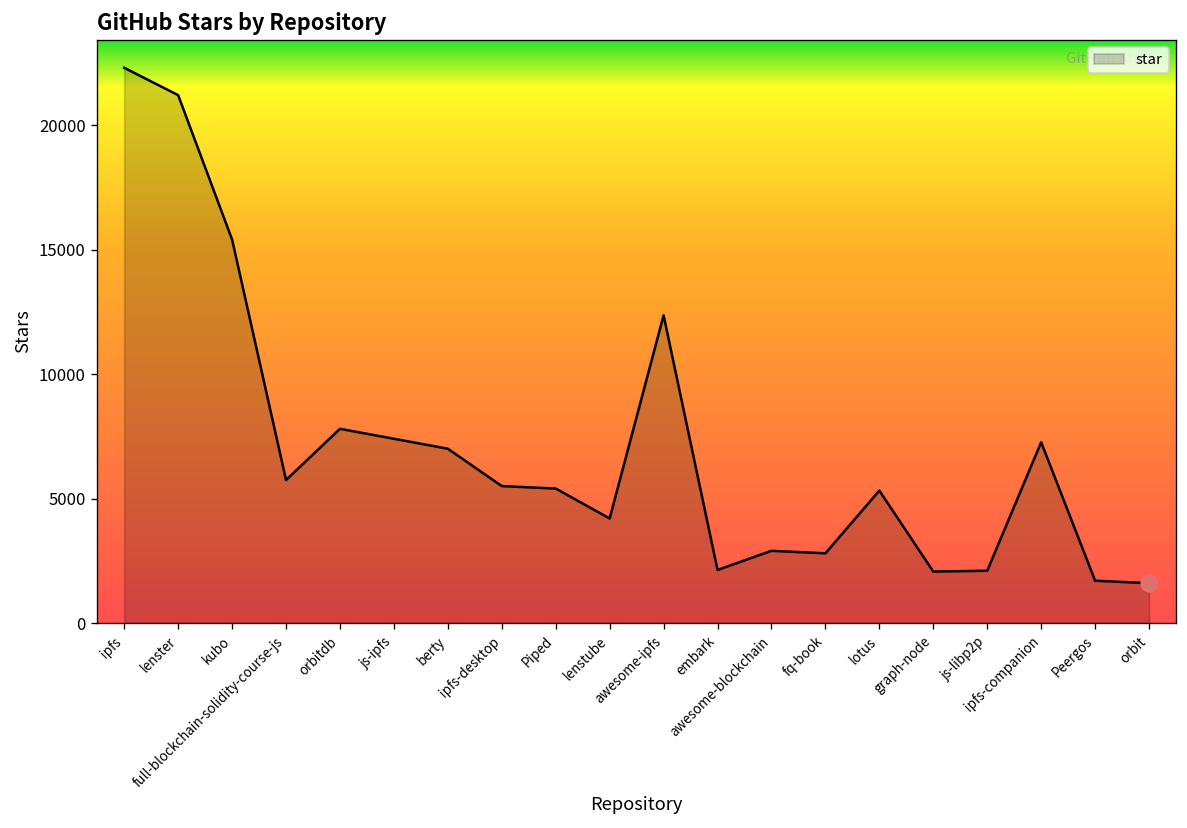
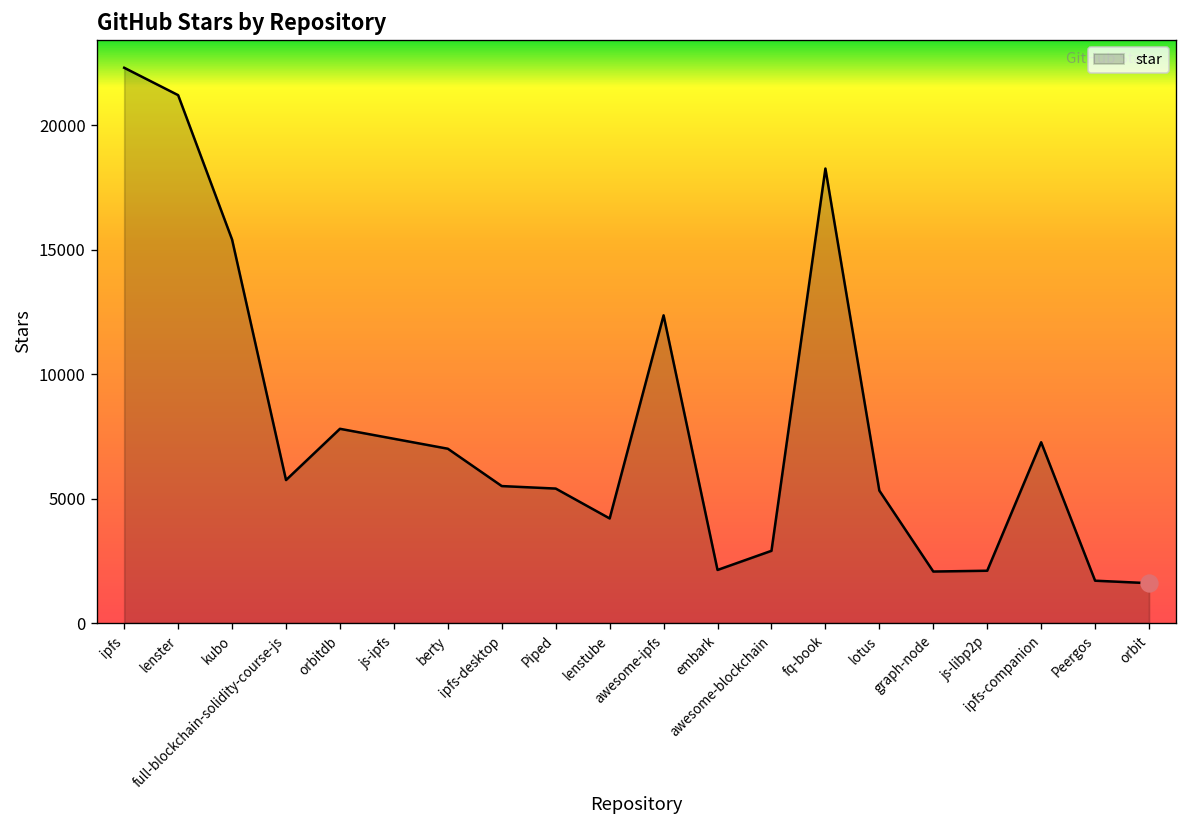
star, fq-book: 2800 -> 18300
